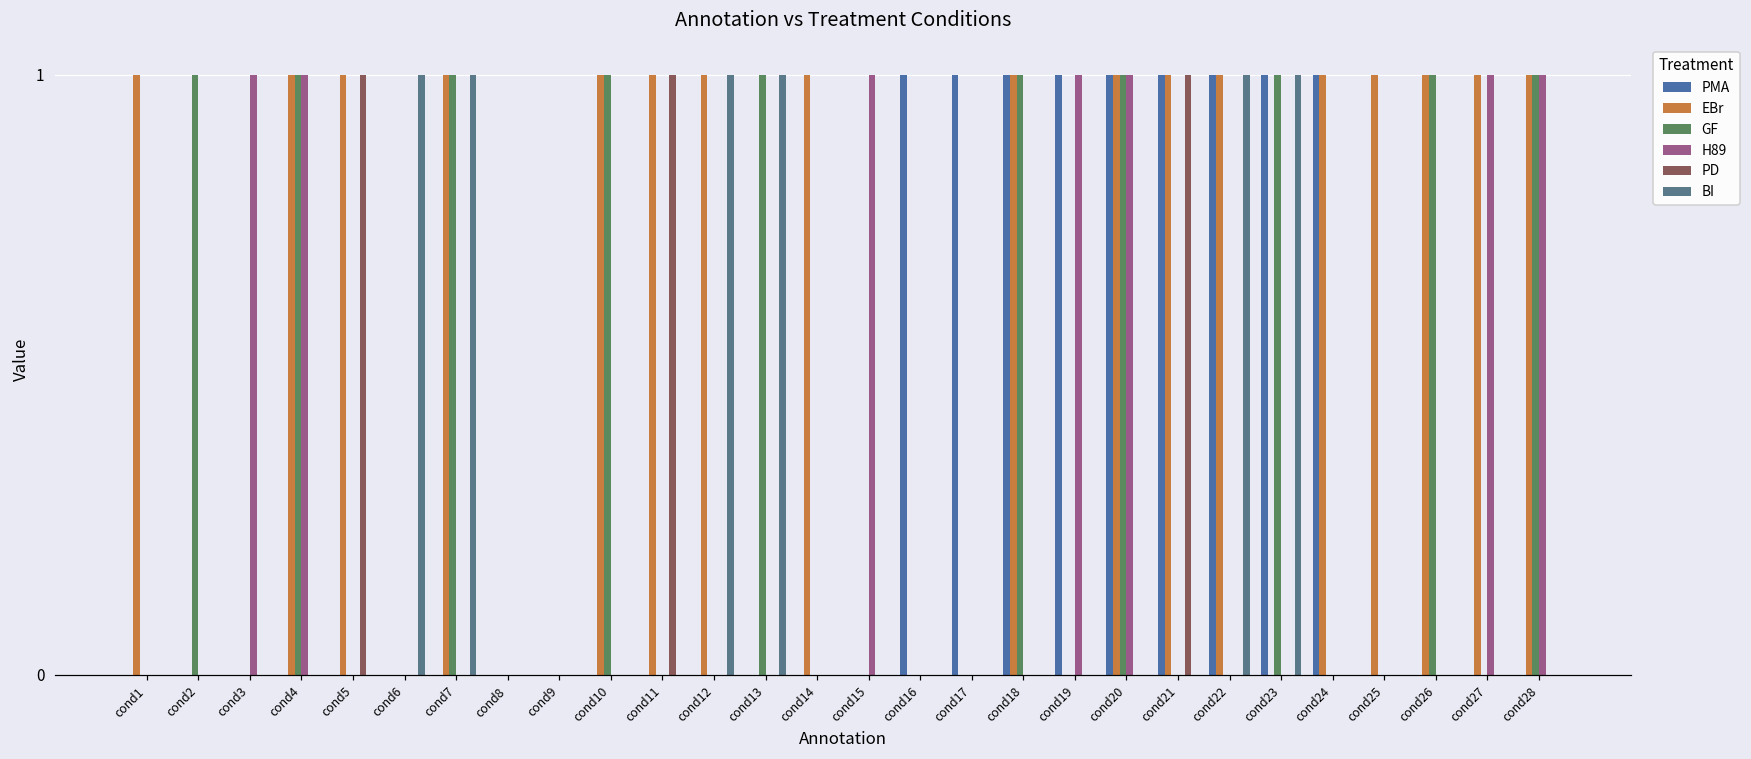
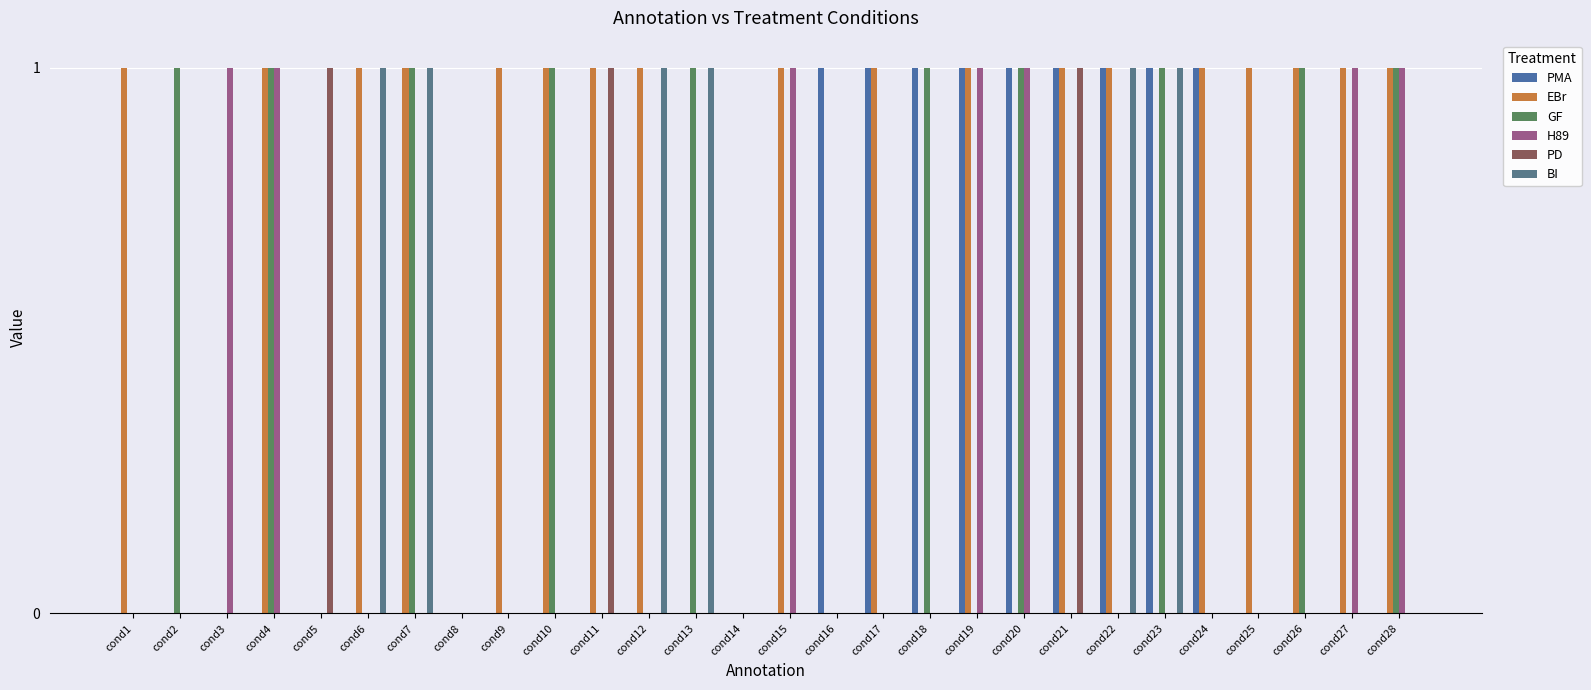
EBr, cond5: 1 -> 0
EBr, cond6: 0 -> 1
EBr, cond9: 0 -> 1
EBr, cond14: 1 -> 0
EBr, cond15: 0 -> 1
EBr, cond17: 0 -> 1
EBr, cond18: 1 -> 0
EBr, cond19: 0 -> 1
EBr, cond20: 1 -> 0
